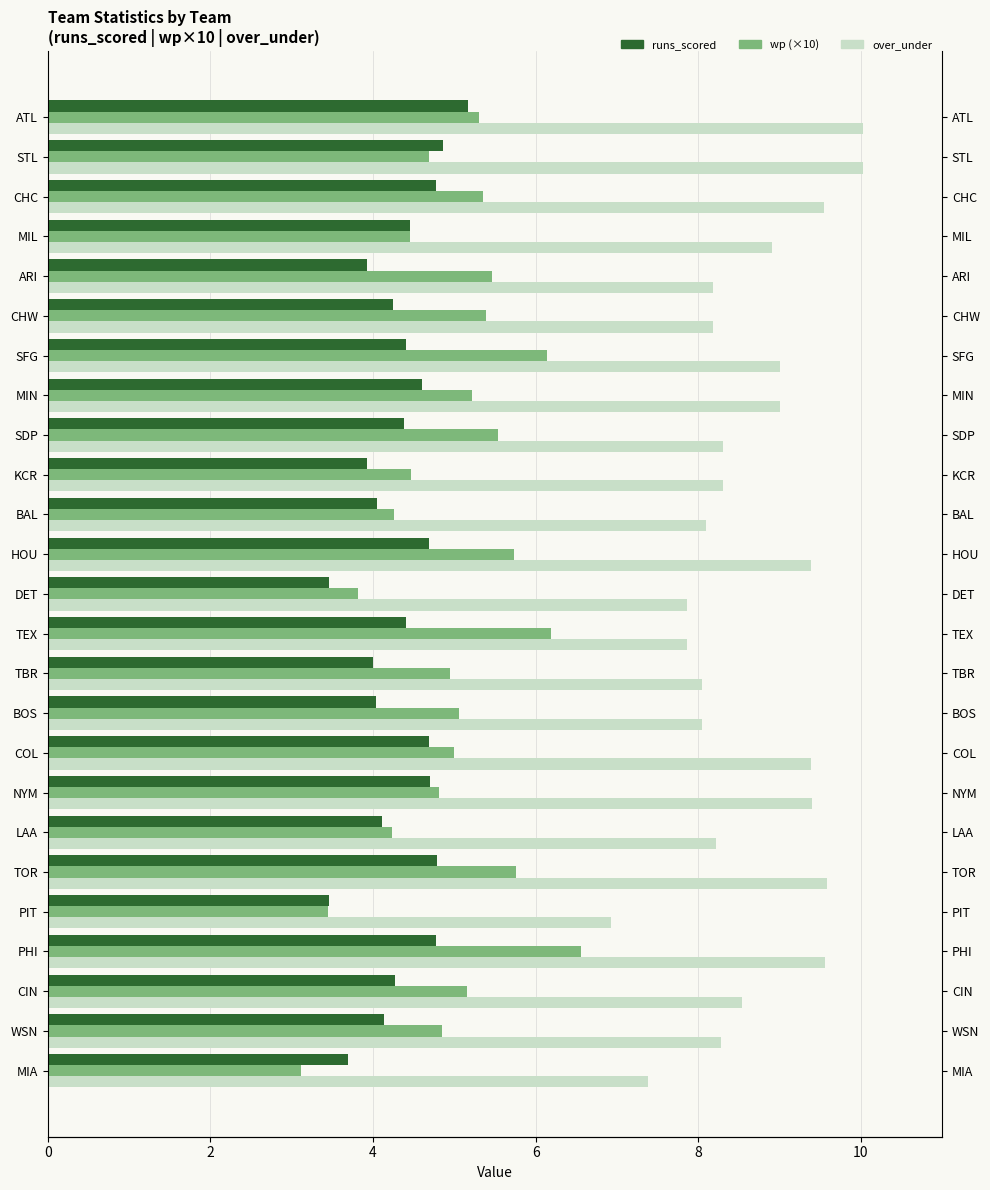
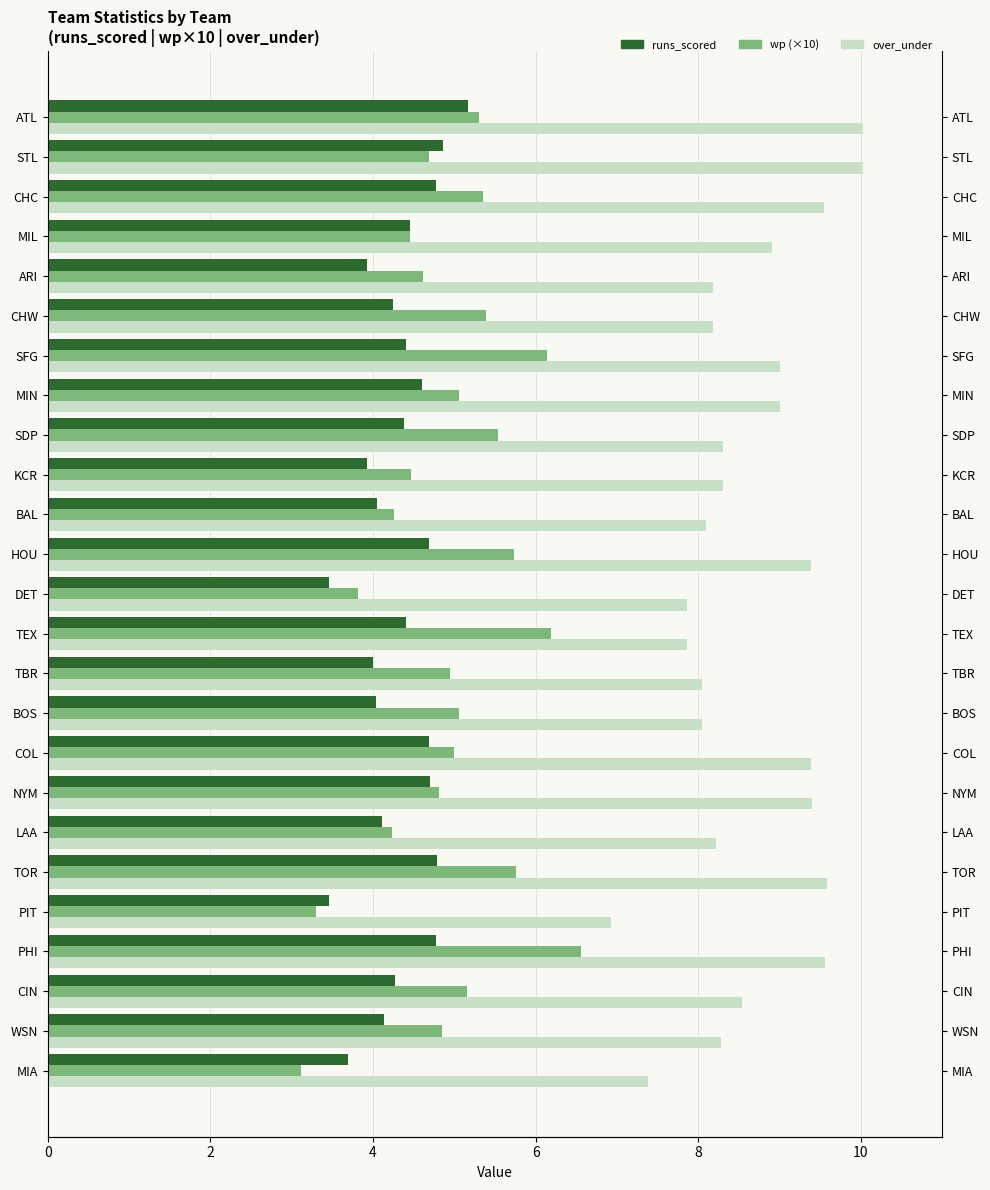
wp (×10), ARI: 5.5 -> 4.6
wp (×10), MIN: 5.2 -> 5.1
wp (×10), PIT: 3.4 -> 3.3
